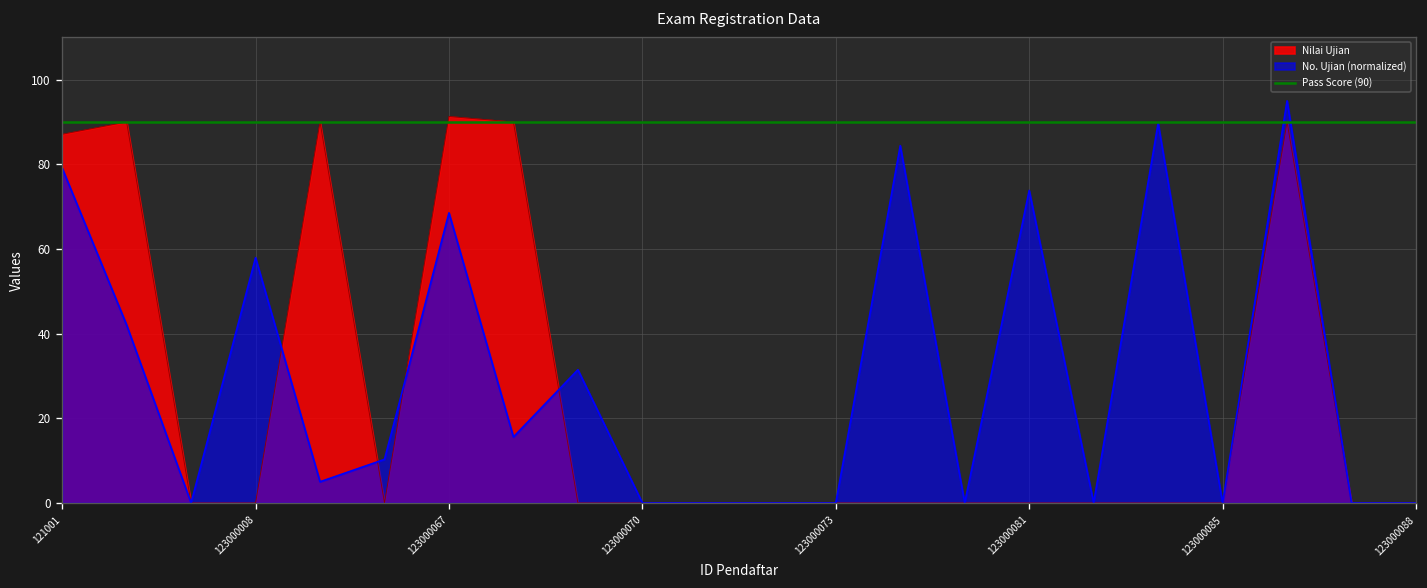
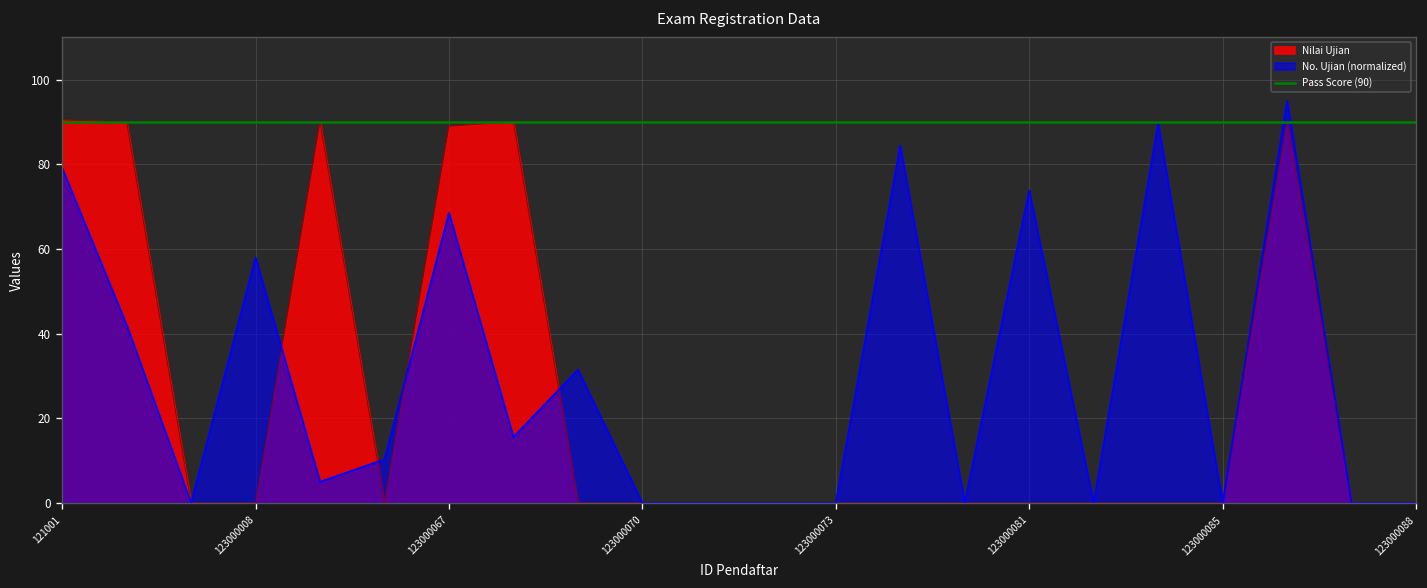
Nilai Ujian, 121001: 87 -> 91
Nilai Ujian, 123000067: 91 -> 89
